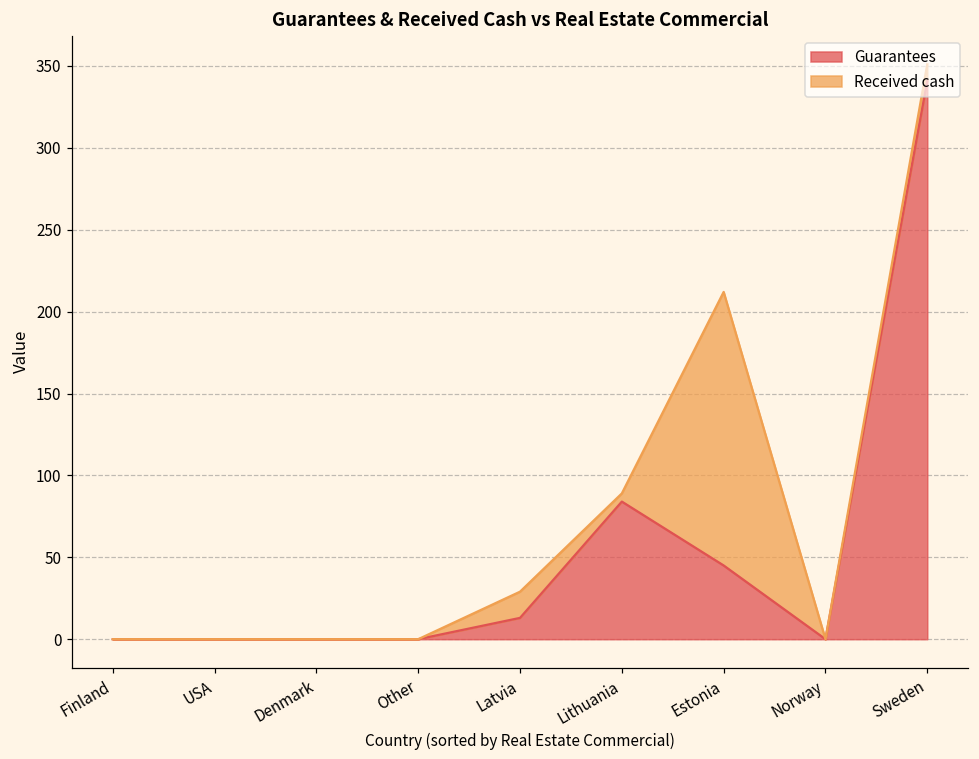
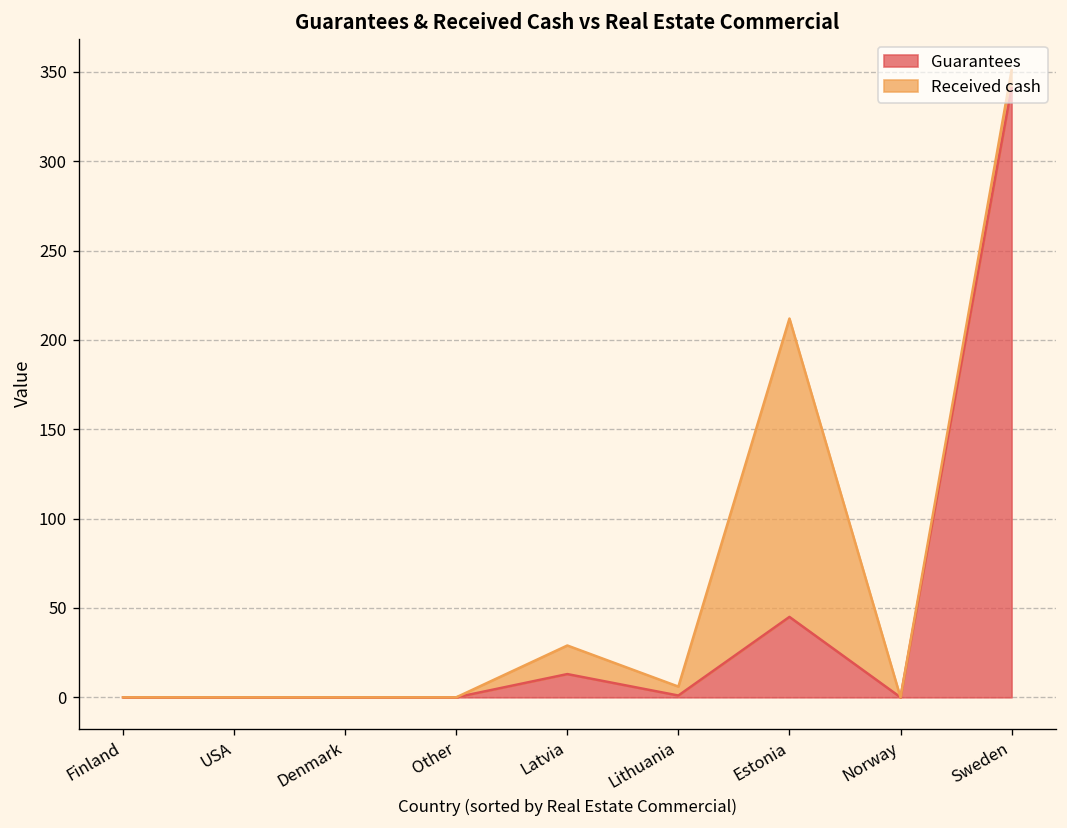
Guarantees, Lithuania: 84 -> 1
